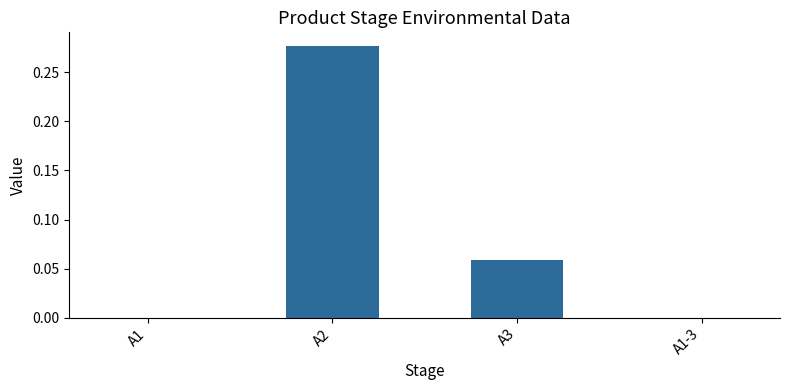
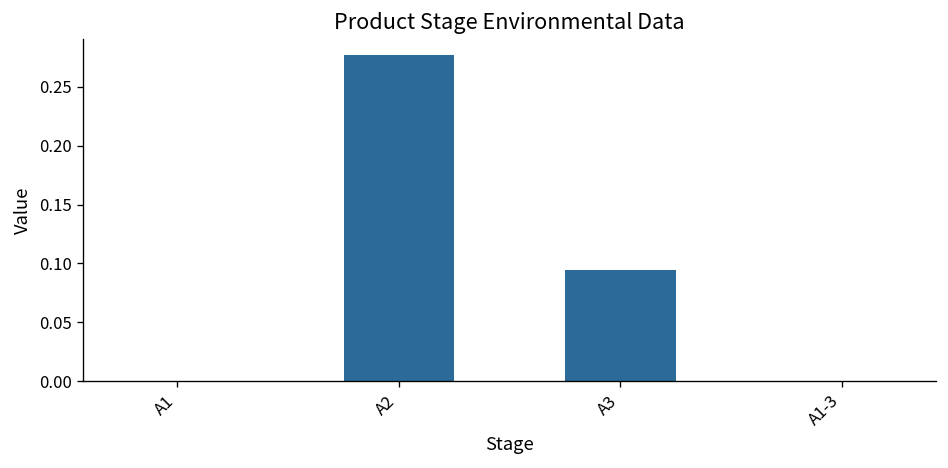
A3: 0.06 -> 0.09
